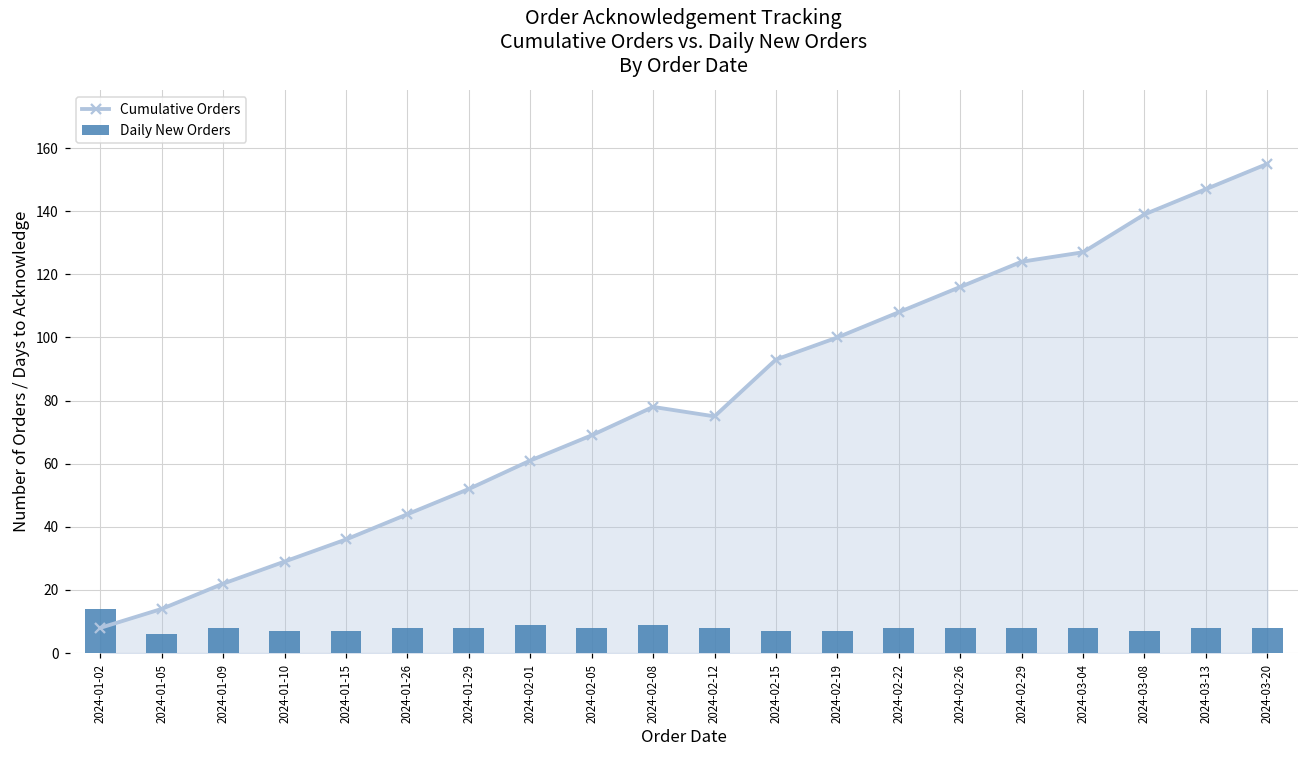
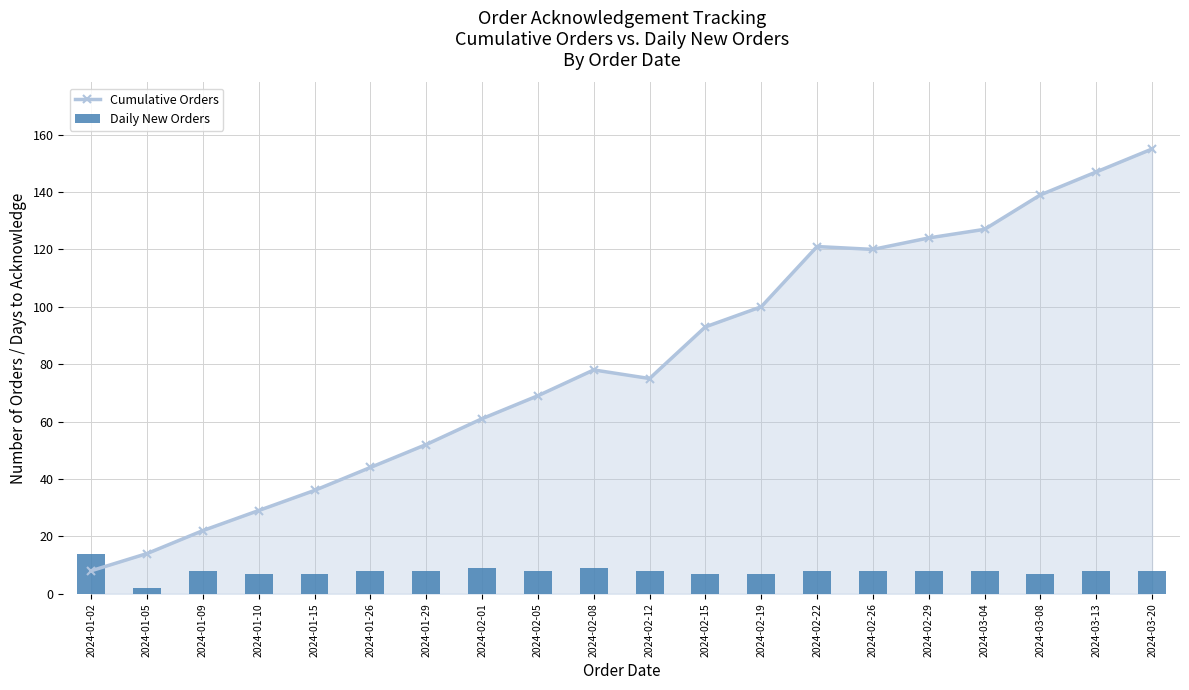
Daily New Orders, 2024-01-05: 6 -> 2
Cumulative Orders, 2024-02-22: 108 -> 121
Cumulative Orders, 2024-02-26: 116 -> 120
